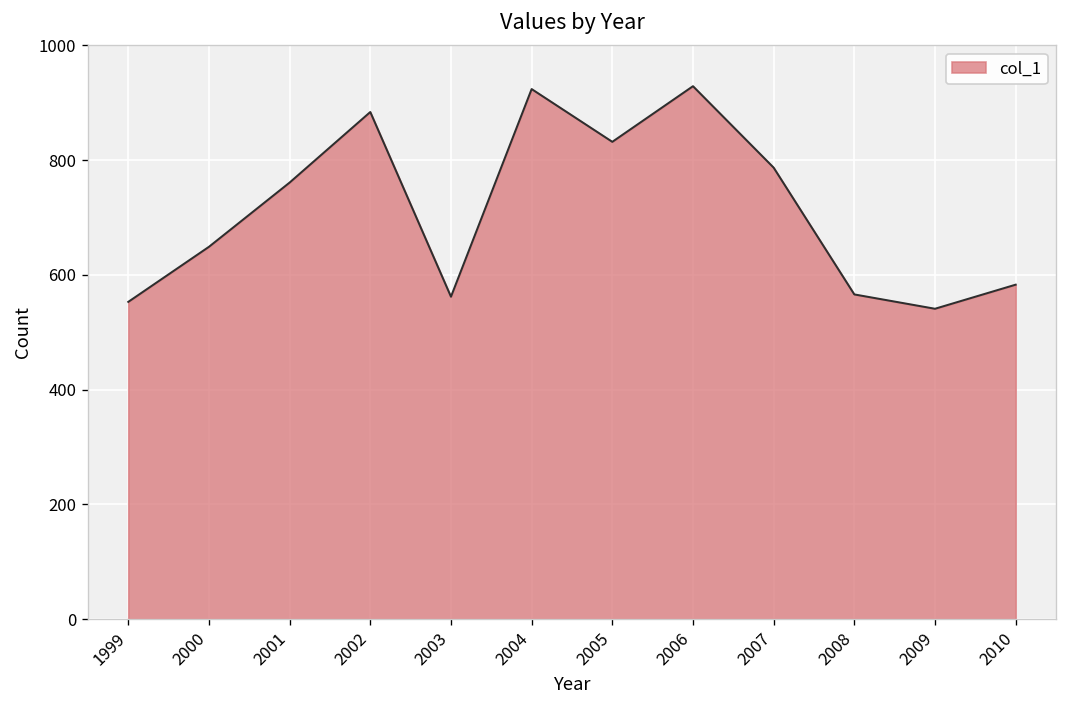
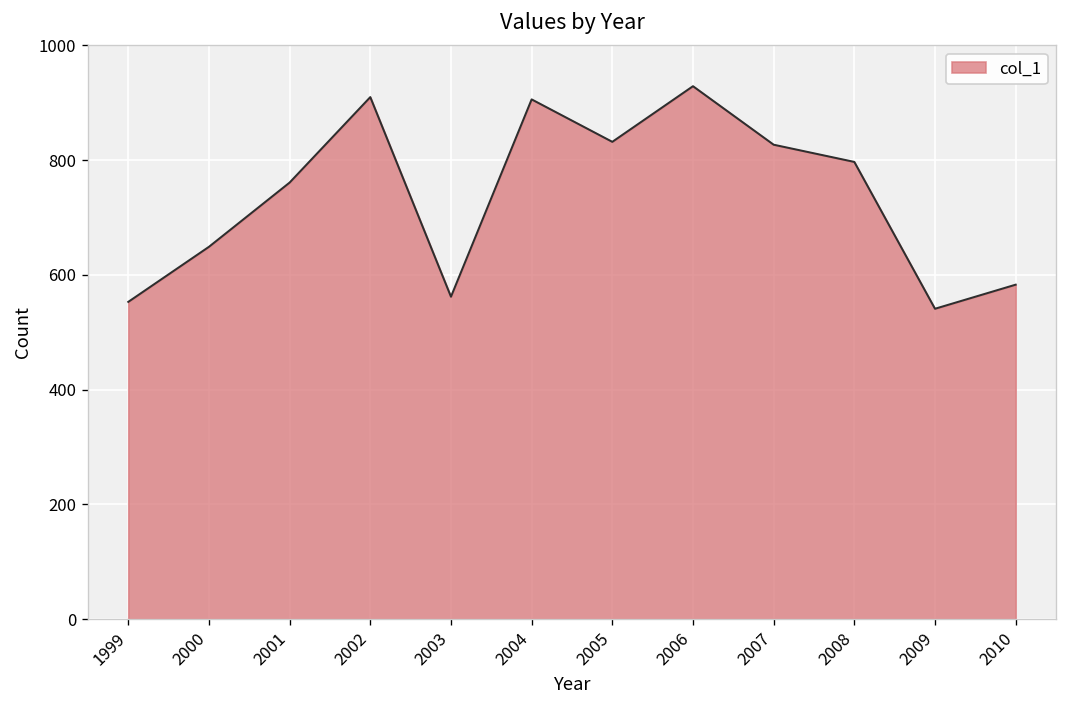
2002: 880 -> 910
2004: 920 -> 910
2007: 790 -> 830
2008: 570 -> 800
